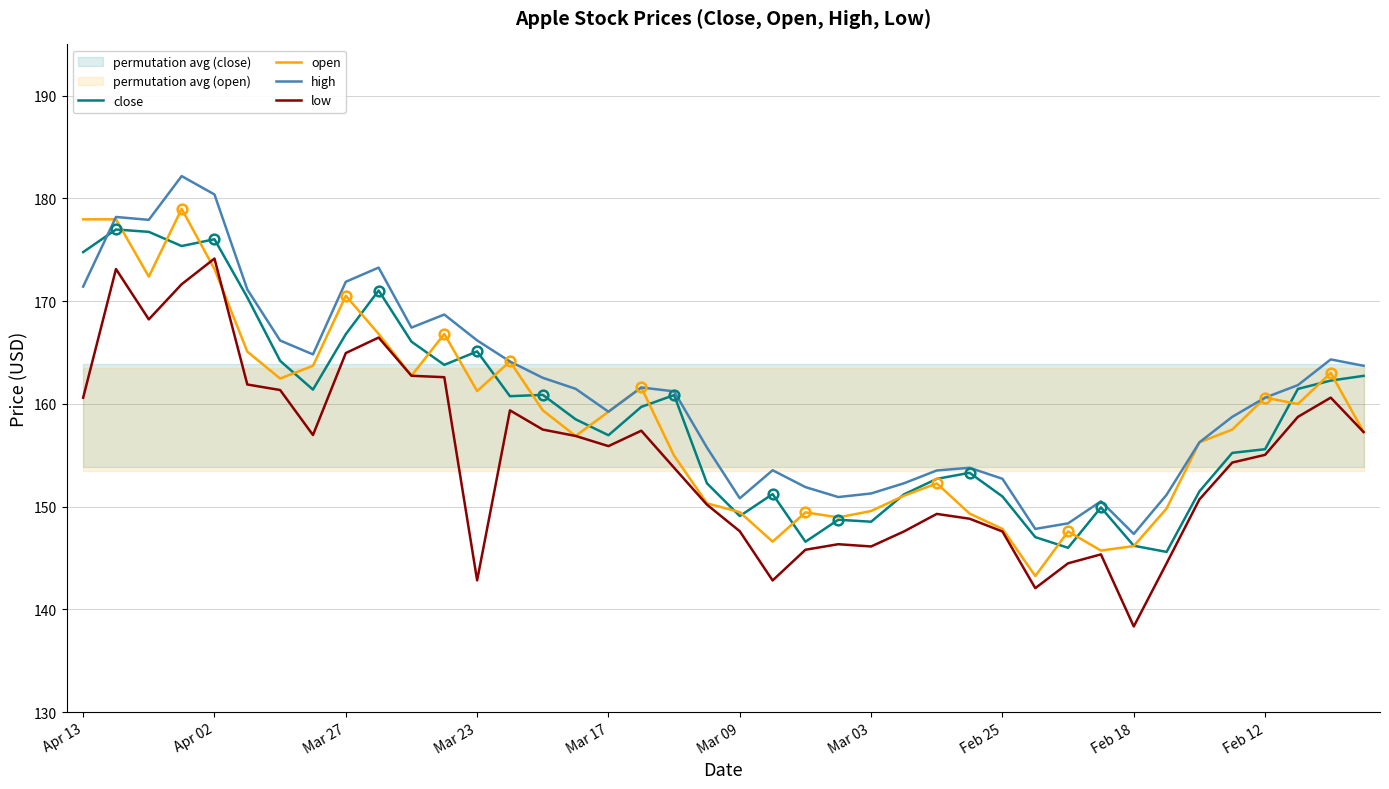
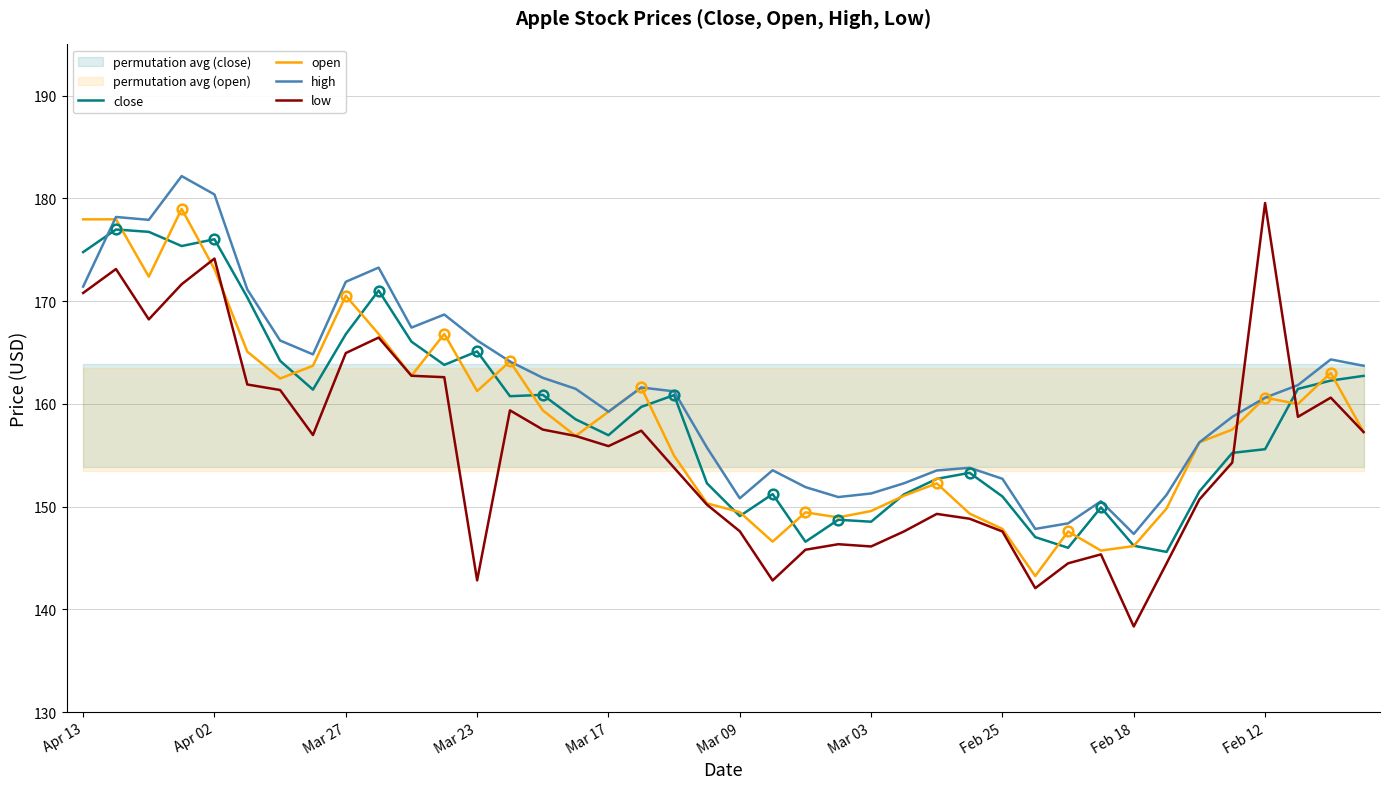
low, Apr 13: 160.6 -> 170.8
low, Feb 12: 155.0 -> 179.6
